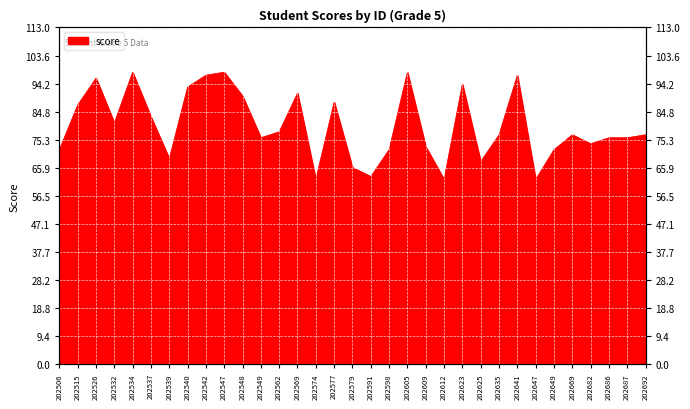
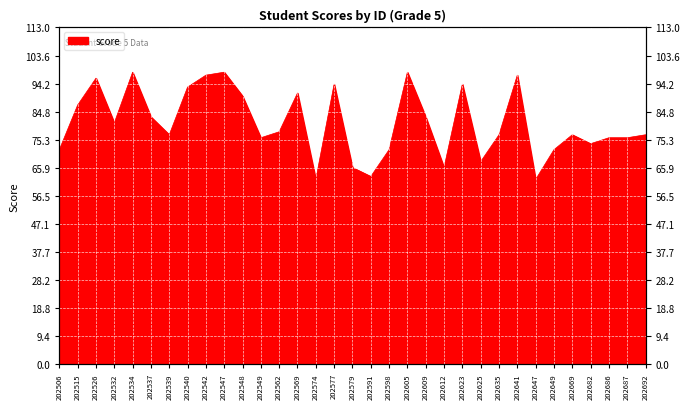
202539: 69 -> 77
202577: 88 -> 94
202609: 73 -> 83
202612: 62 -> 66
